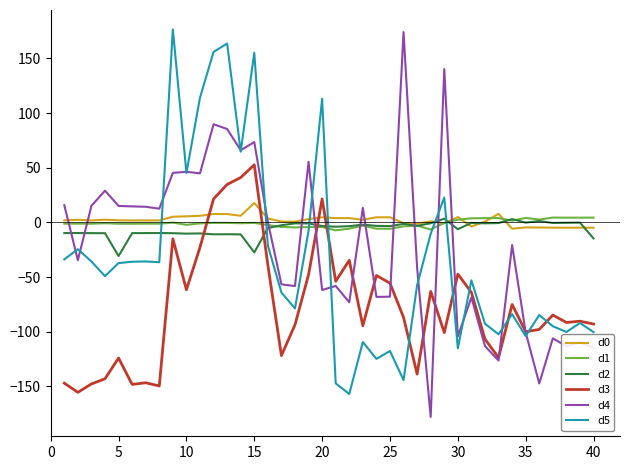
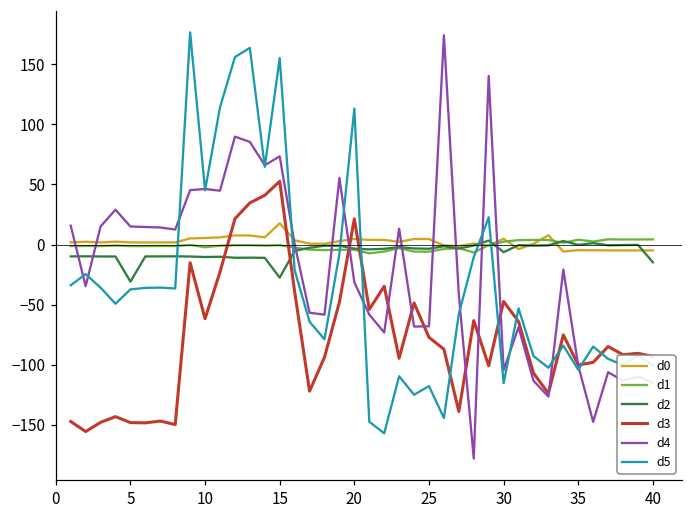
d3, 5: -124 -> -148
d4, 20: -62 -> -31
d3, 25: -56 -> -77
